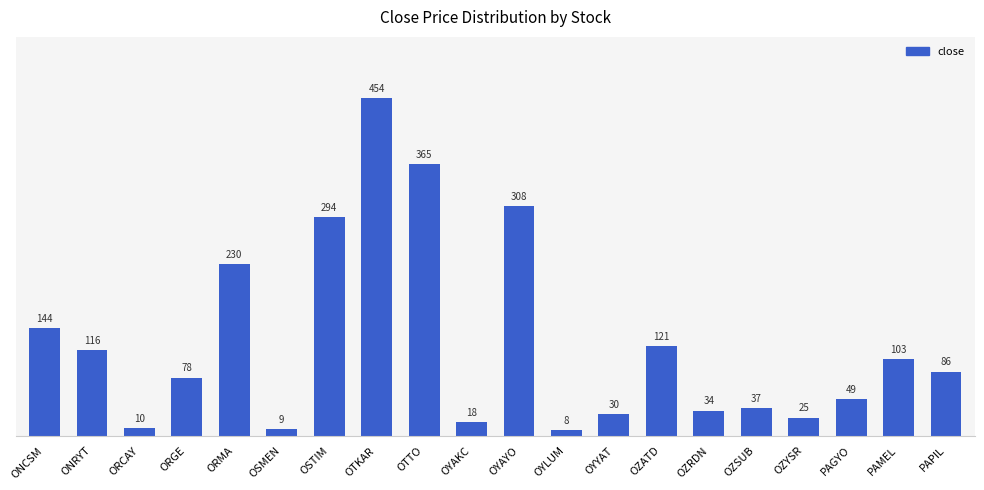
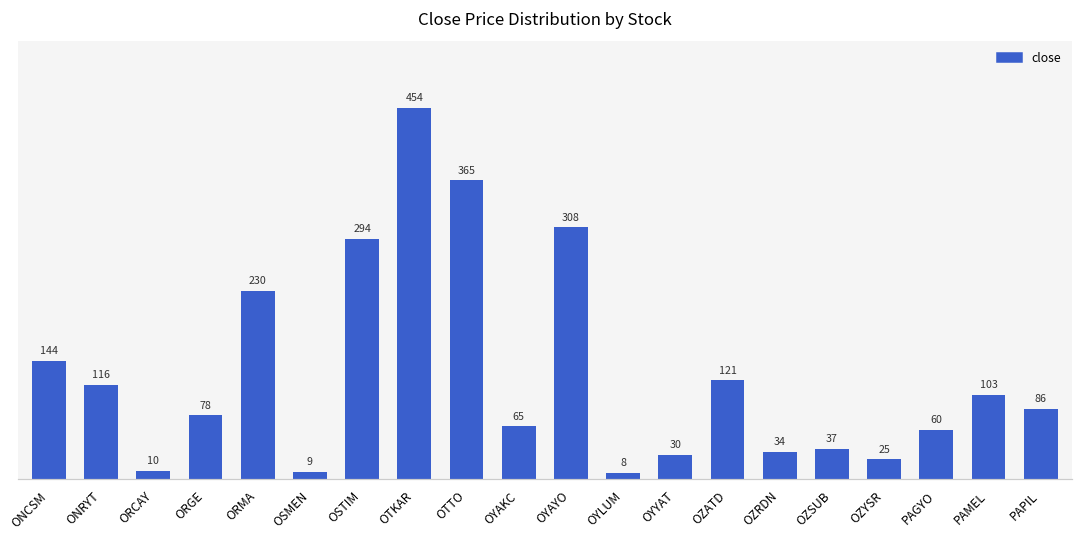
OYAKC: 18 -> 65
PAGYO: 49 -> 60
